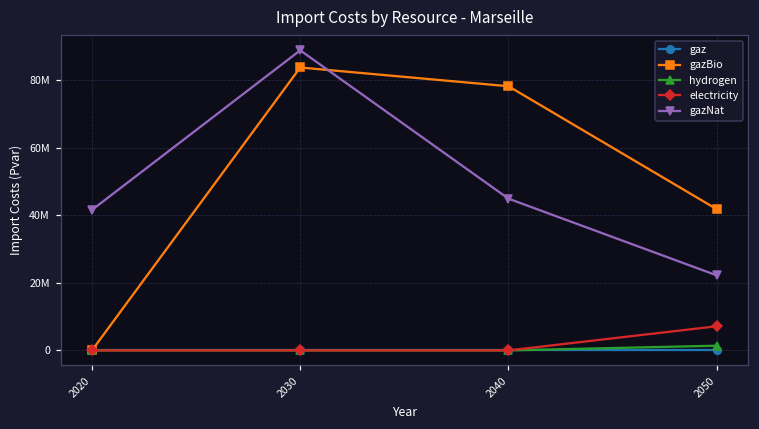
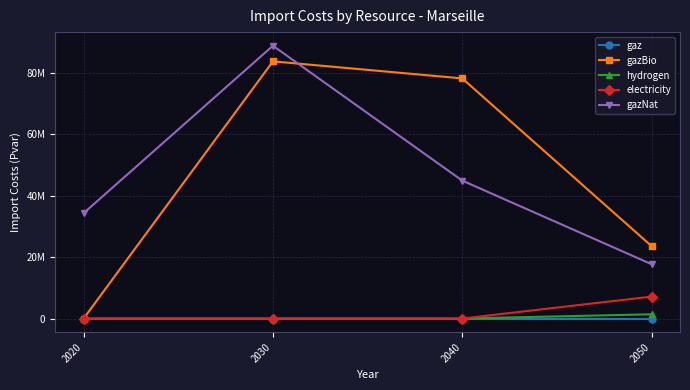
gazNat, 2020: 42000000 -> 34000000
gazBio, 2050: 42000000 -> 24000000
gazNat, 2050: 22000000 -> 18000000
